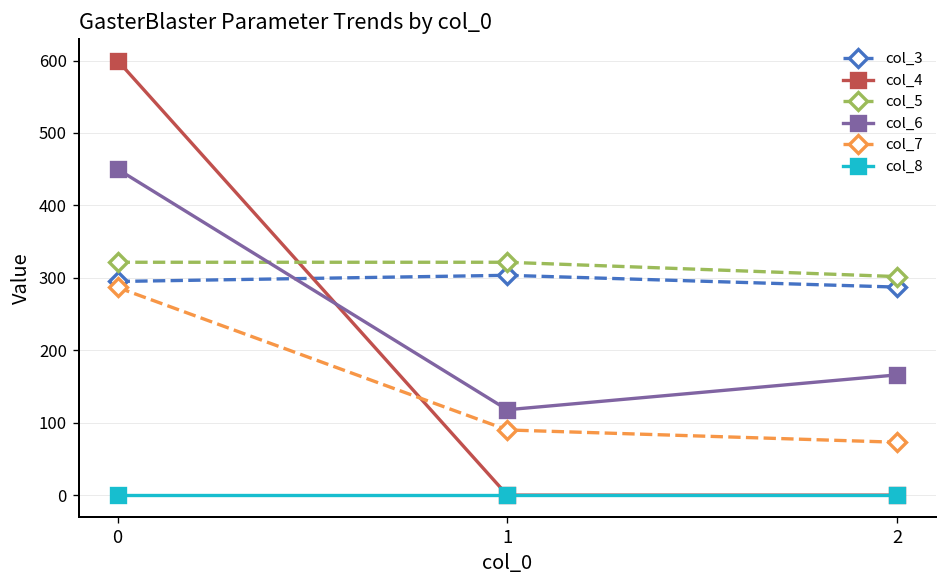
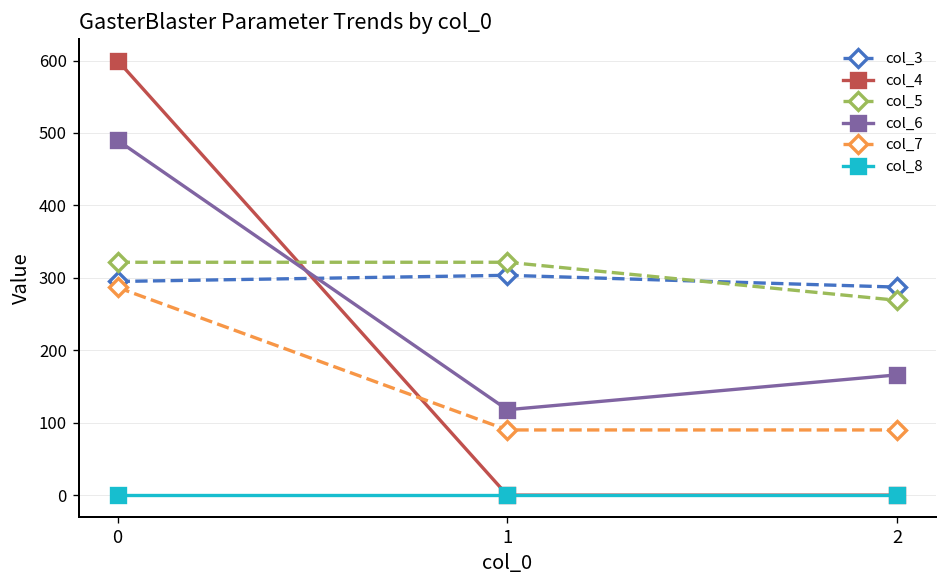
col_6, 0: 450 -> 490
col_5, 2: 300 -> 270
col_7, 2: 70 -> 90
